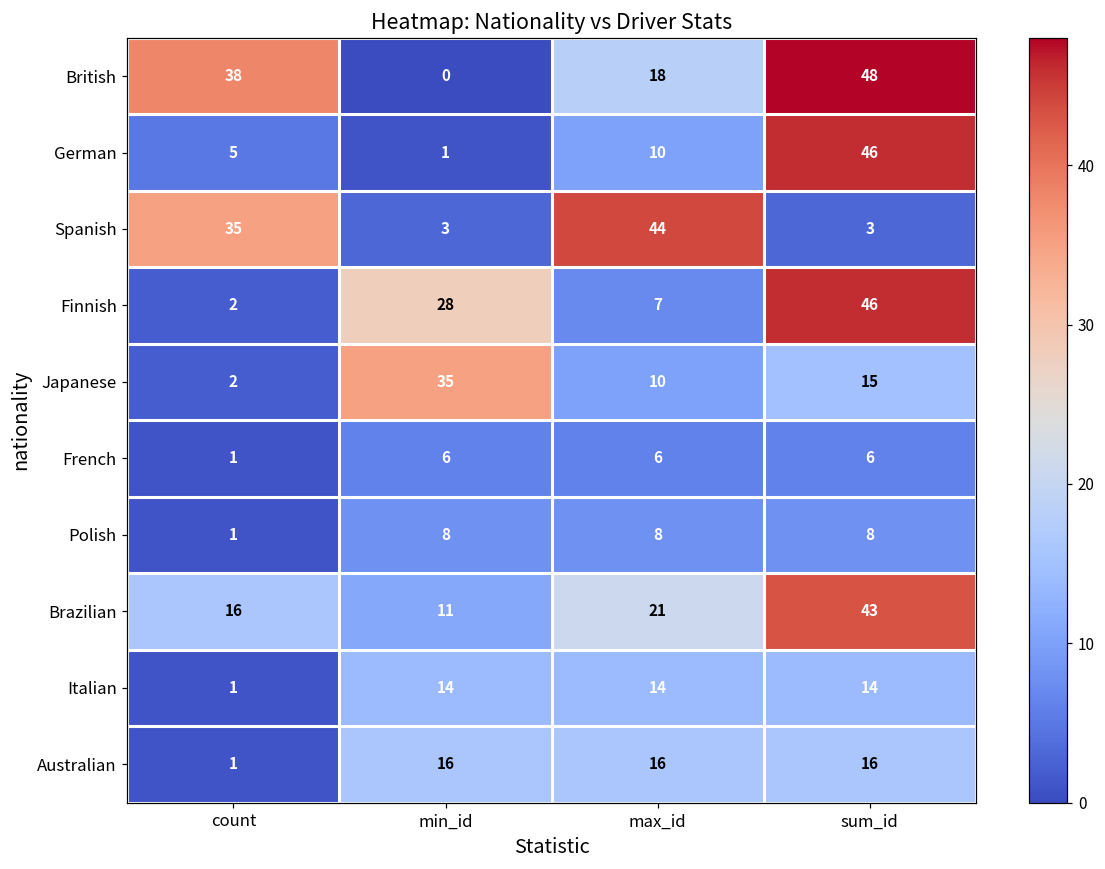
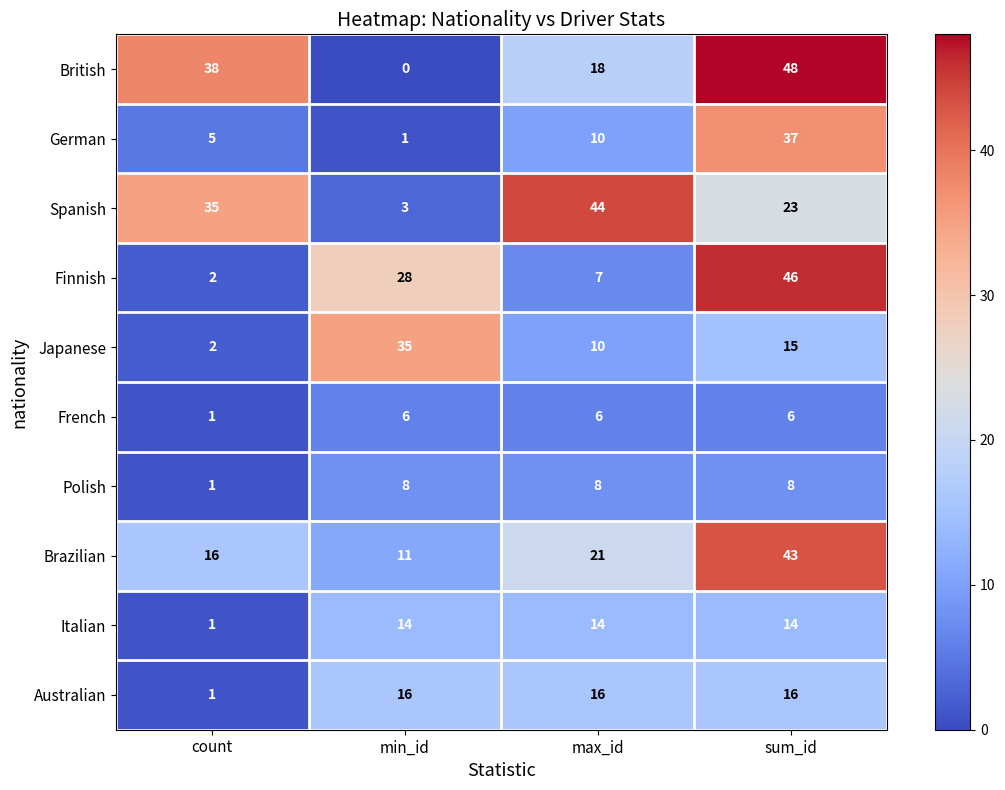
German, sum_id: 46 -> 37
Spanish, sum_id: 3 -> 23
